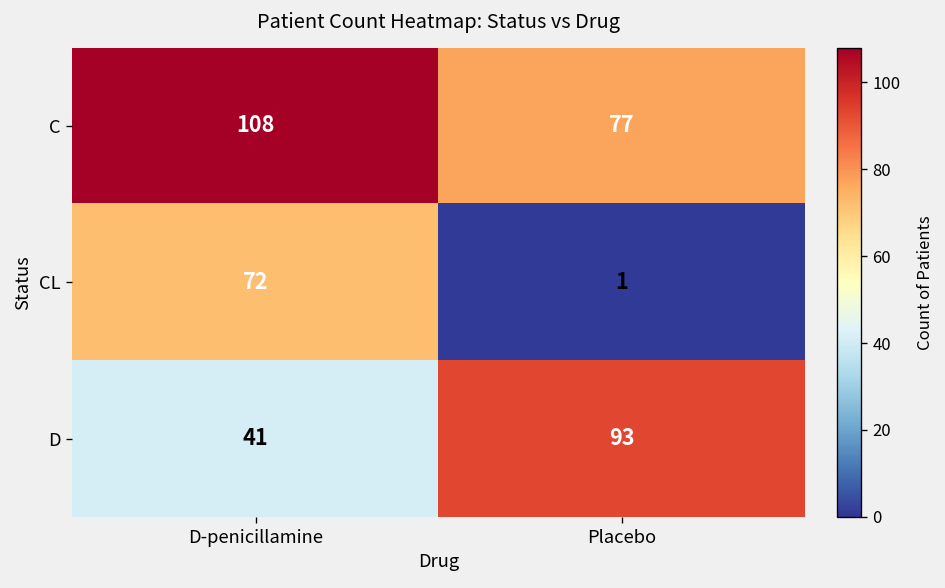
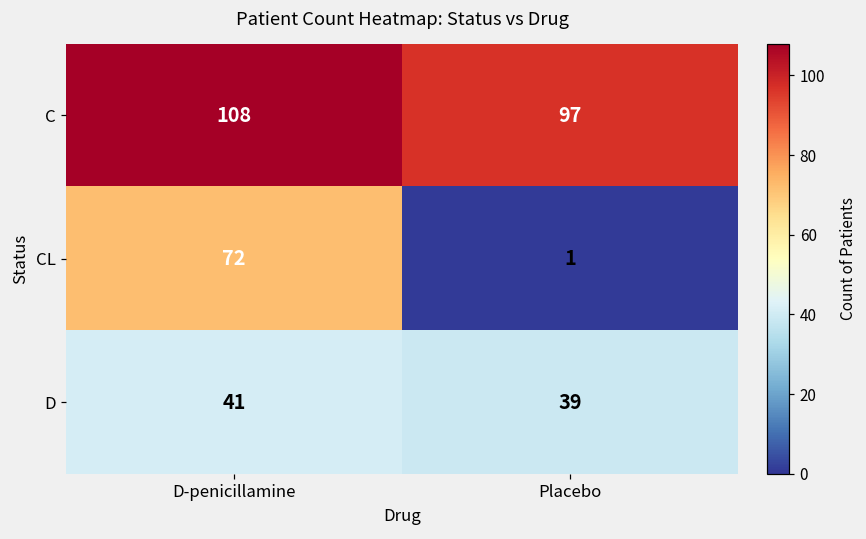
C, Placebo: 77 -> 97
D, Placebo: 93 -> 39
